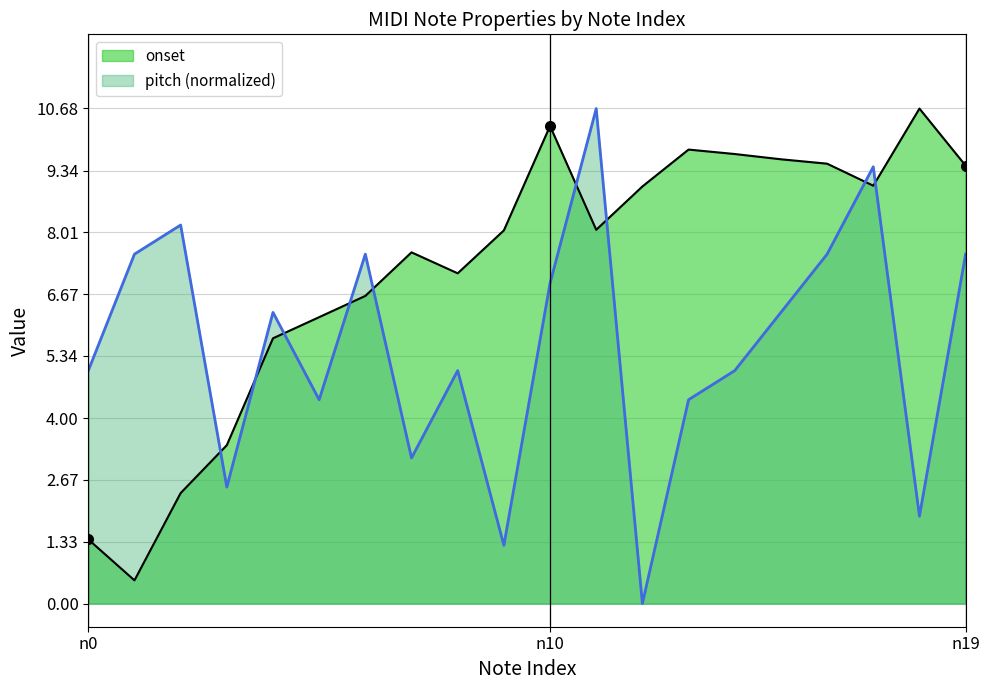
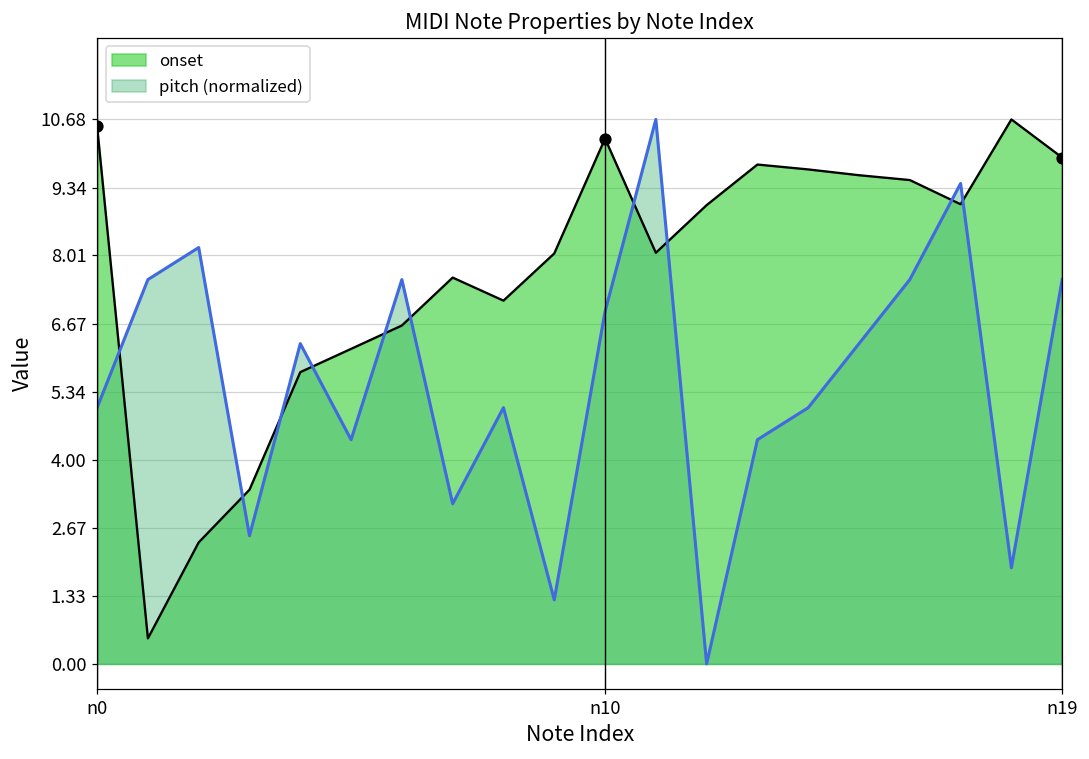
onset, n0: 1.4 -> 10.5
onset, n19: 9.4 -> 9.9
